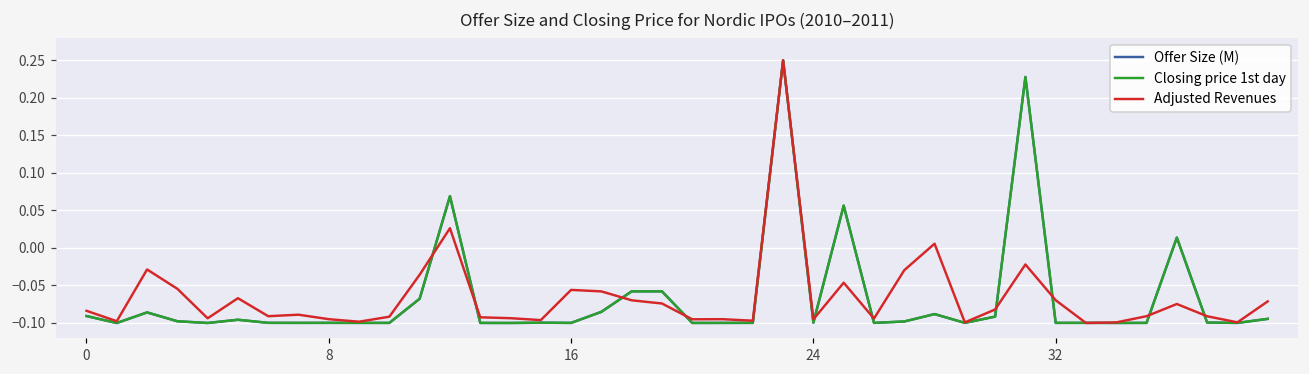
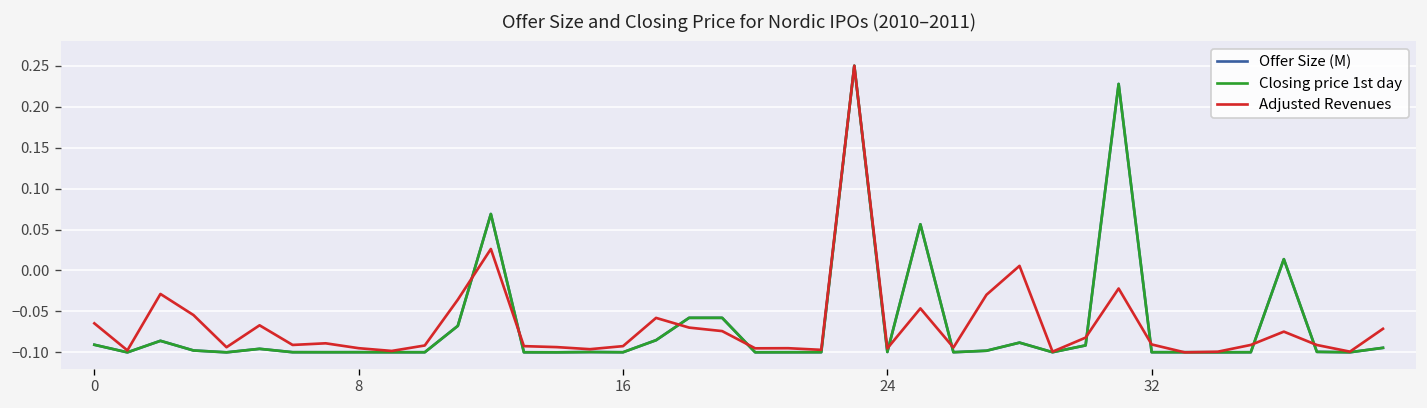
Adjusted Revenues, 0: -0.08 -> -0.06
Adjusted Revenues, 16: -0.06 -> -0.09
Adjusted Revenues, 32: -0.07 -> -0.09
